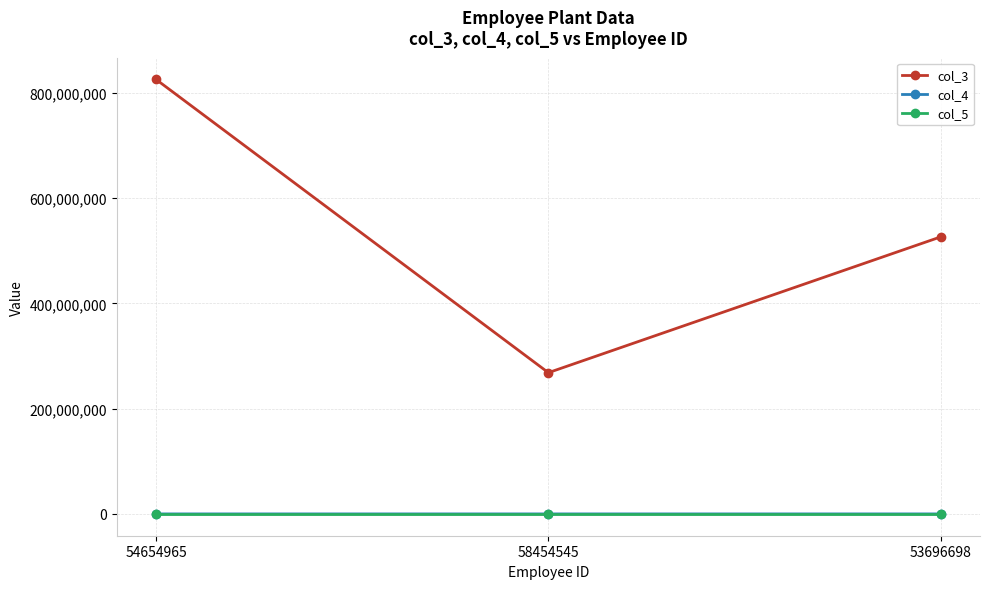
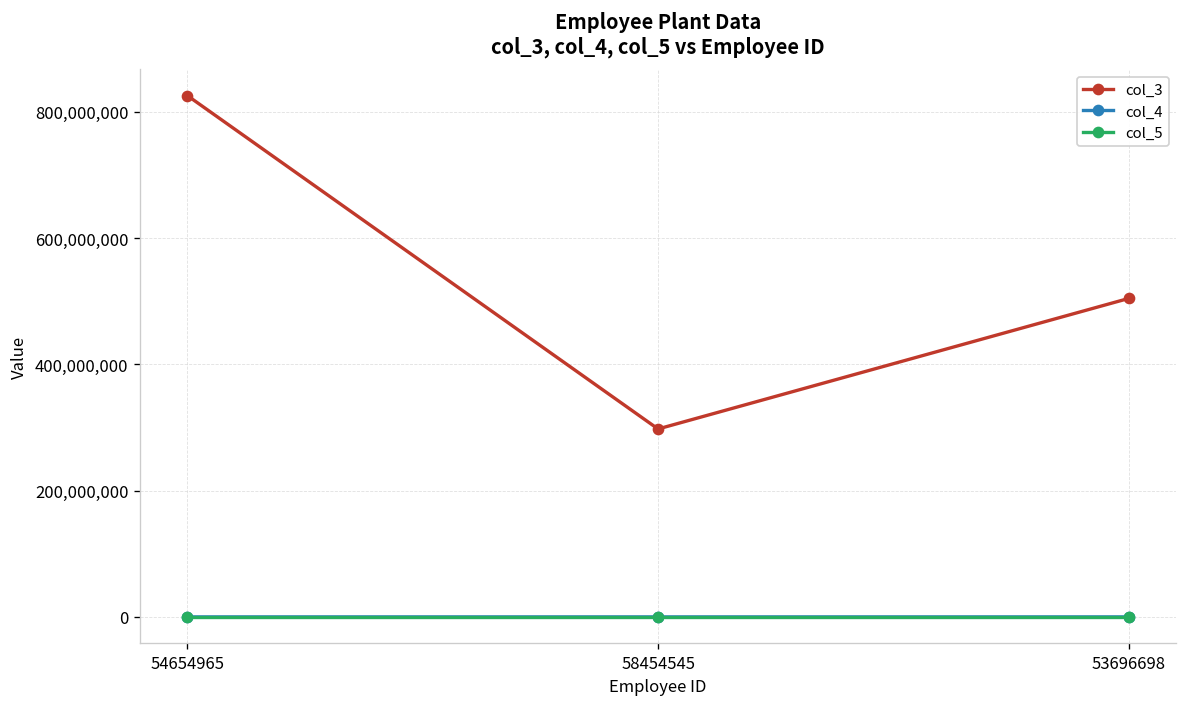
col_3, 58454545: 270,000,000 -> 300,000,000
col_3, 53696698: 530,000,000 -> 500,000,000
